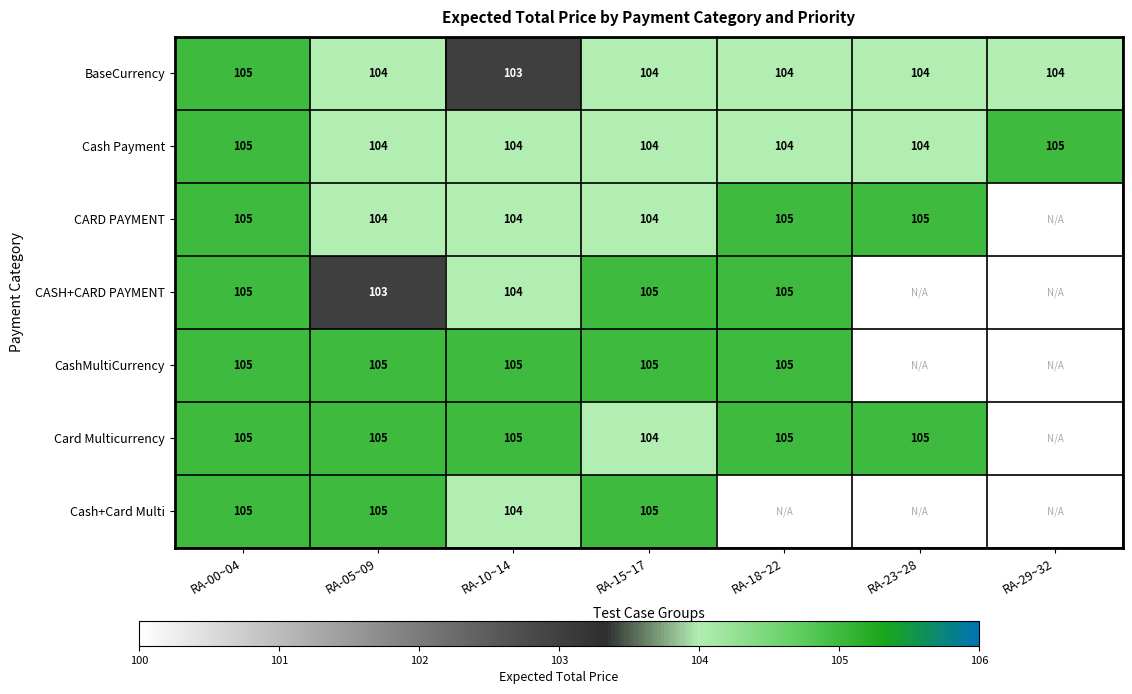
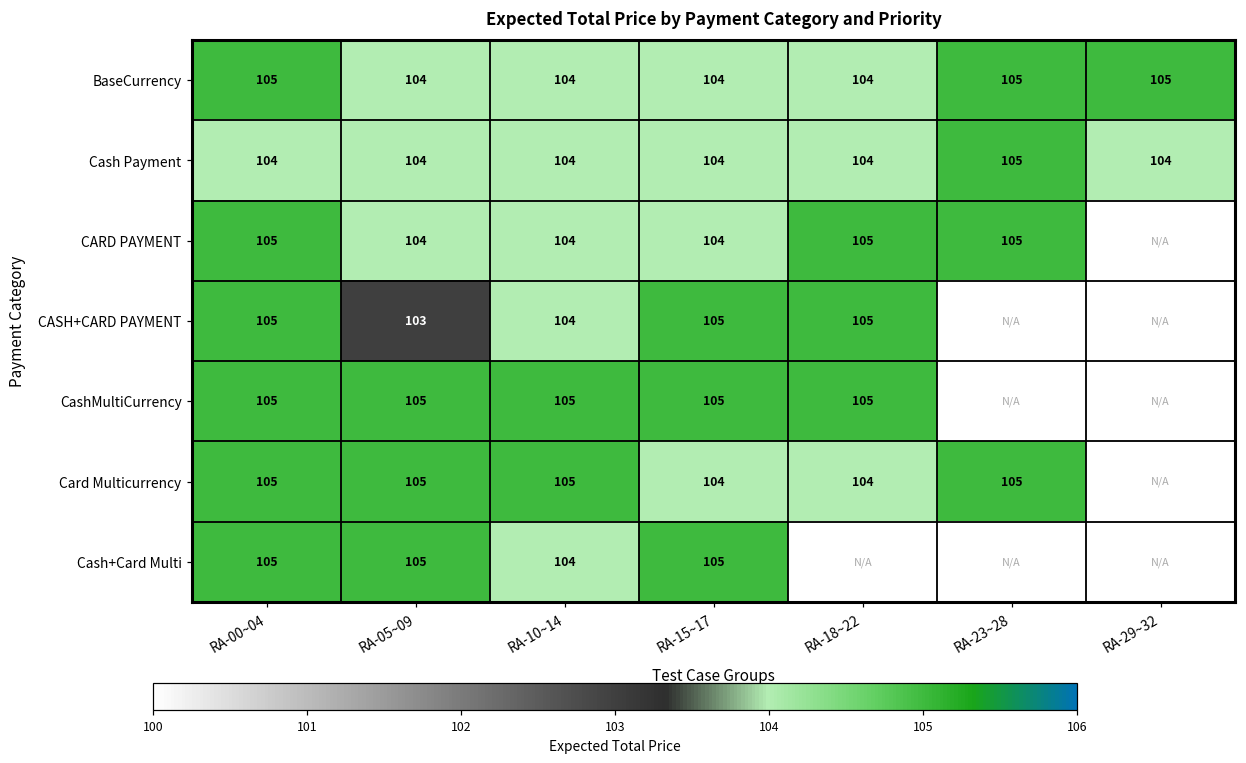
BaseCurrency, RA-10~14: 103 -> 104
BaseCurrency, RA-23~28: 104 -> 105
BaseCurrency, RA-29~32: 104 -> 105
Cash Payment, RA-00~04: 105 -> 104
Cash Payment, RA-23~28: 104 -> 105
Cash Payment, RA-29~32: 105 -> 104
Card Multicurrency, RA-18~22: 105 -> 104
